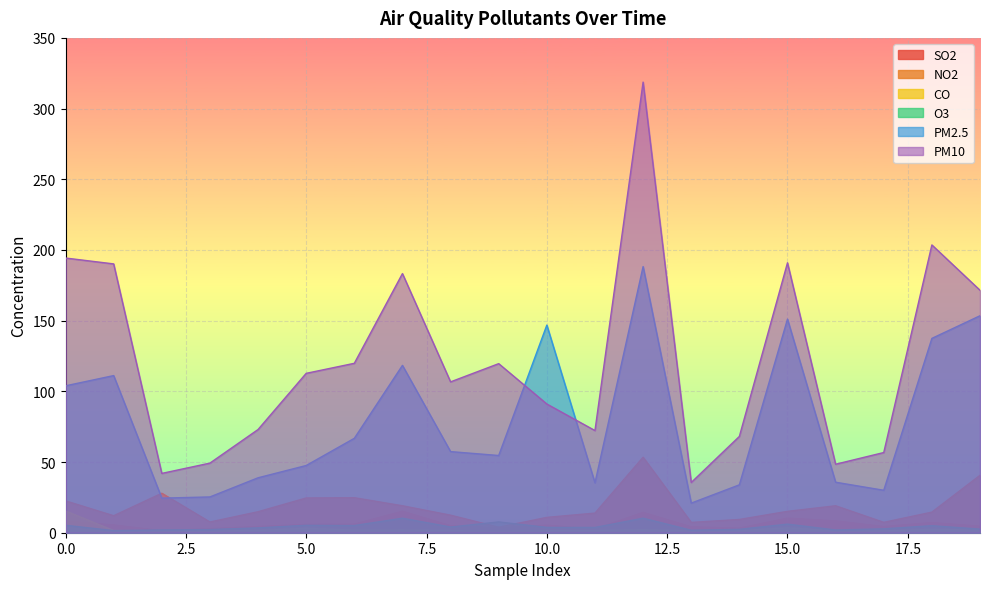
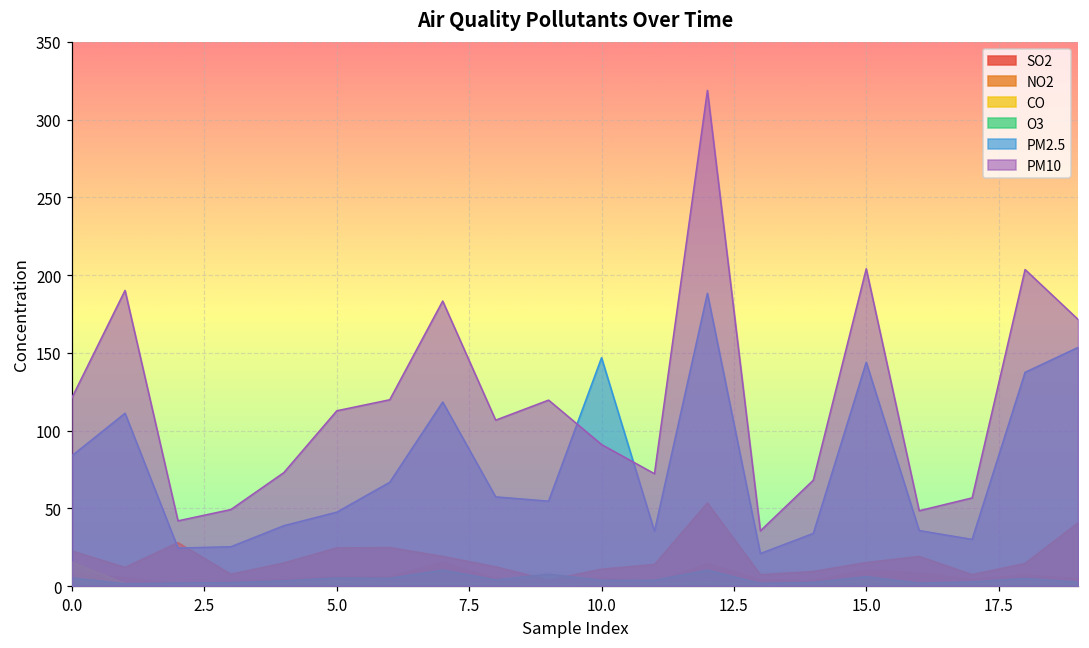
PM2.5, 0.0: 104 -> 84
PM10, 0.0: 194 -> 121
PM2.5, 15.0: 151 -> 144
PM10, 15.0: 191 -> 204
